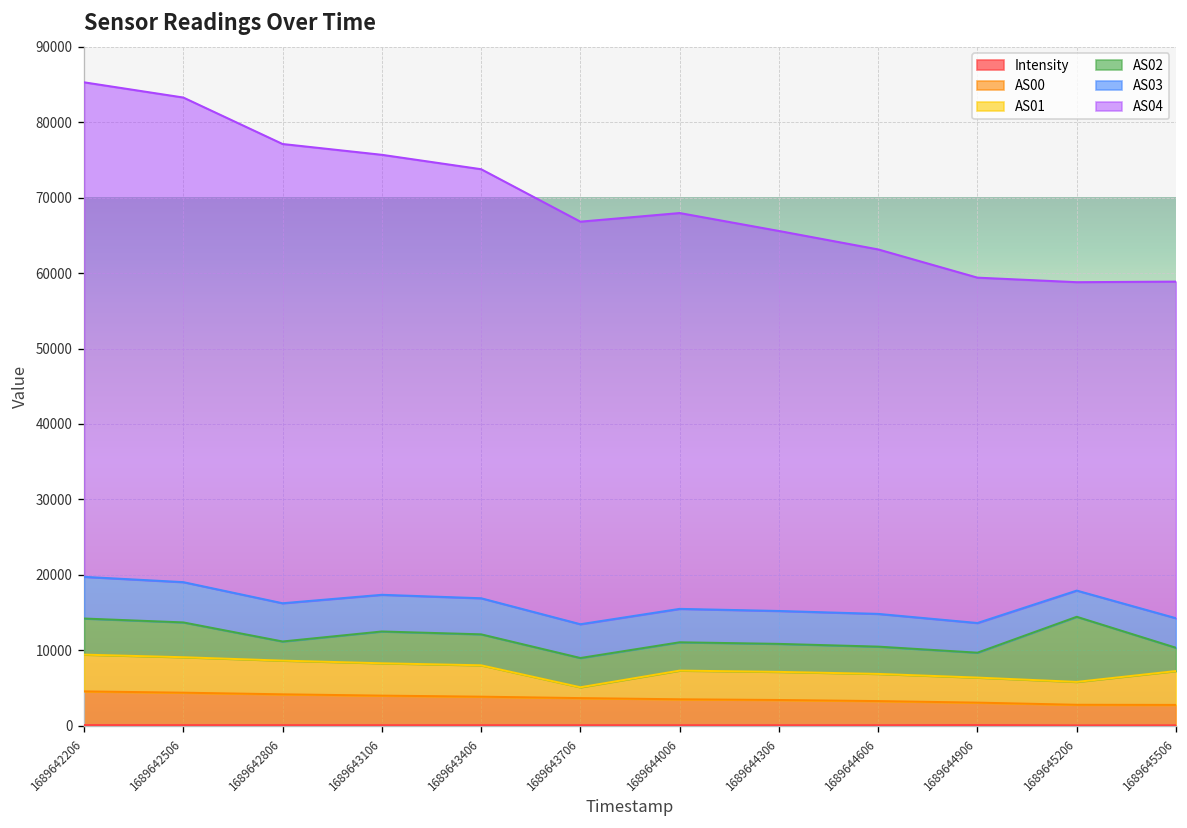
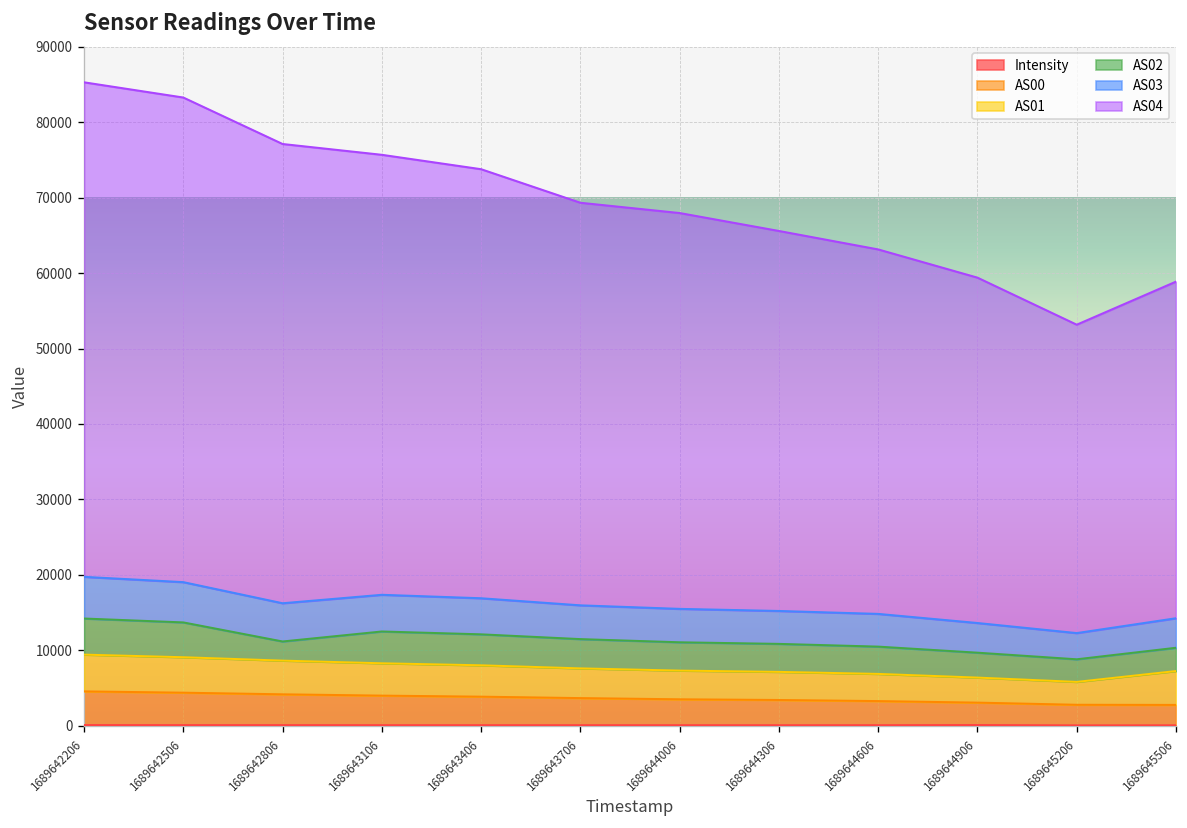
AS01, 1689643706: 1000 -> 4000
AS02, 1689645206: 9000 -> 3000
